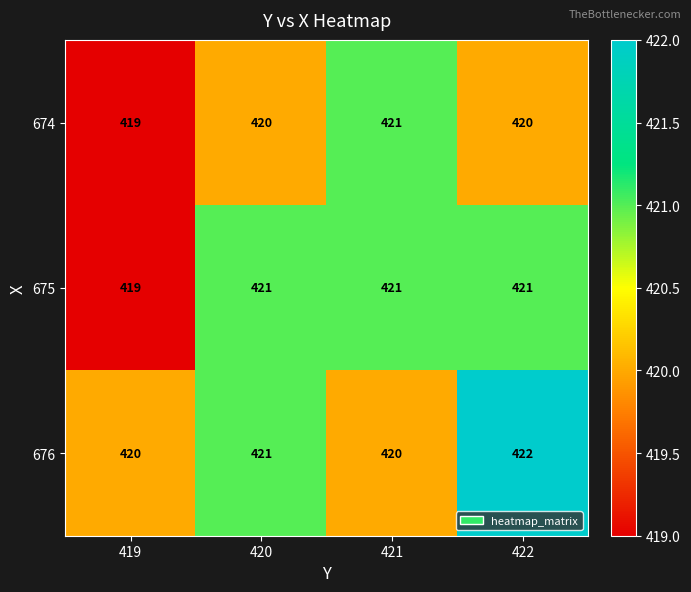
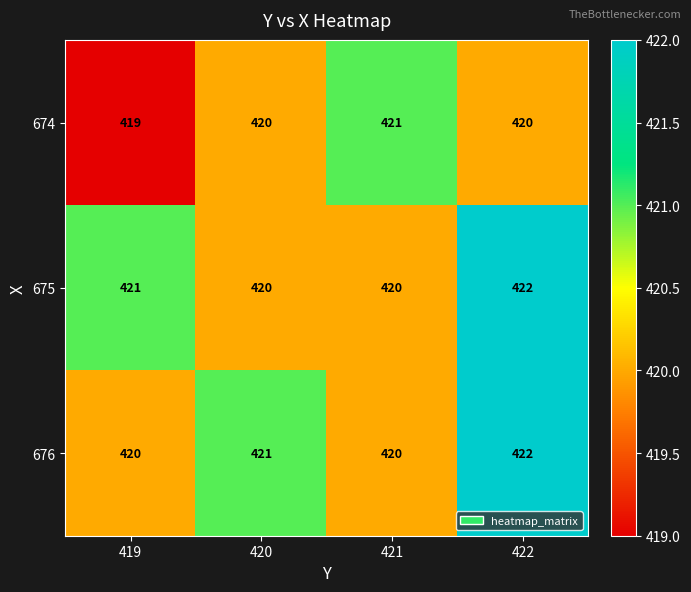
675, 419: 419 -> 421
675, 420: 421 -> 420
675, 421: 421 -> 420
675, 422: 421 -> 422
